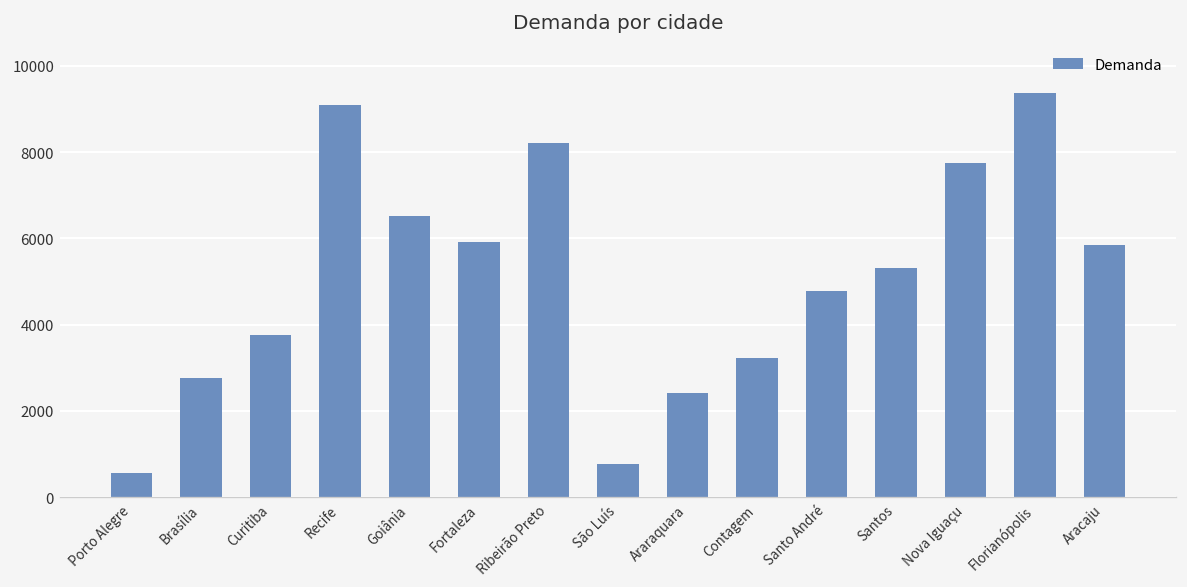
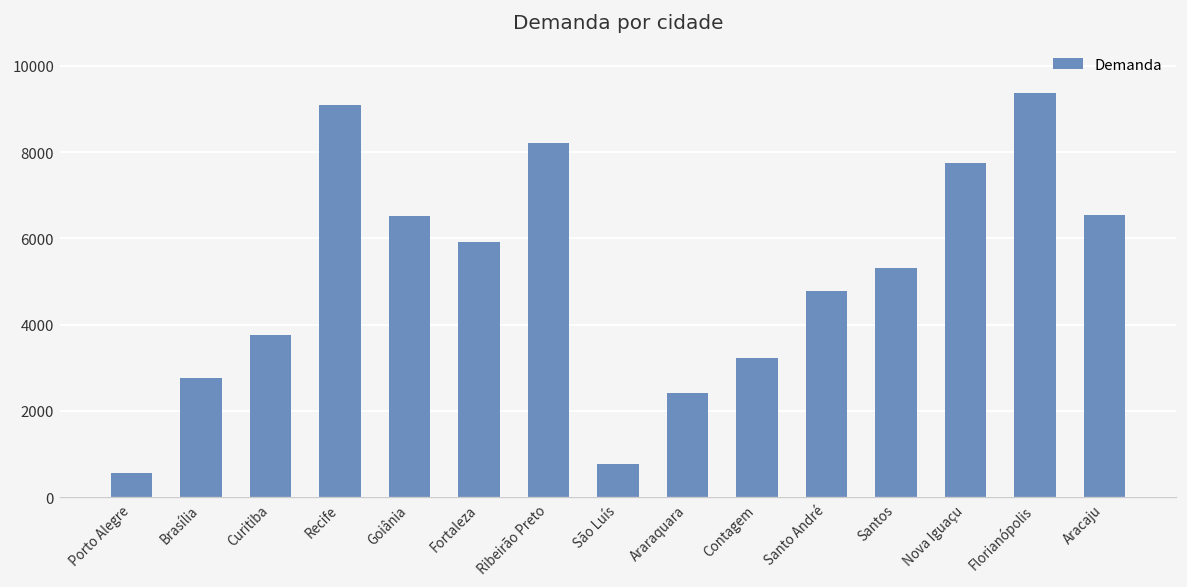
Aracaju: 5800 -> 6500
